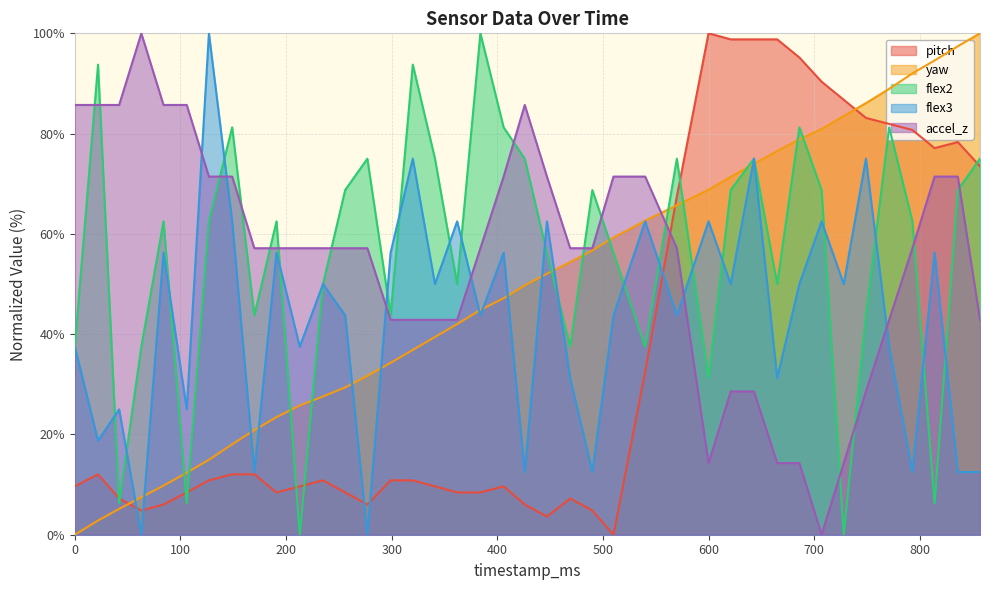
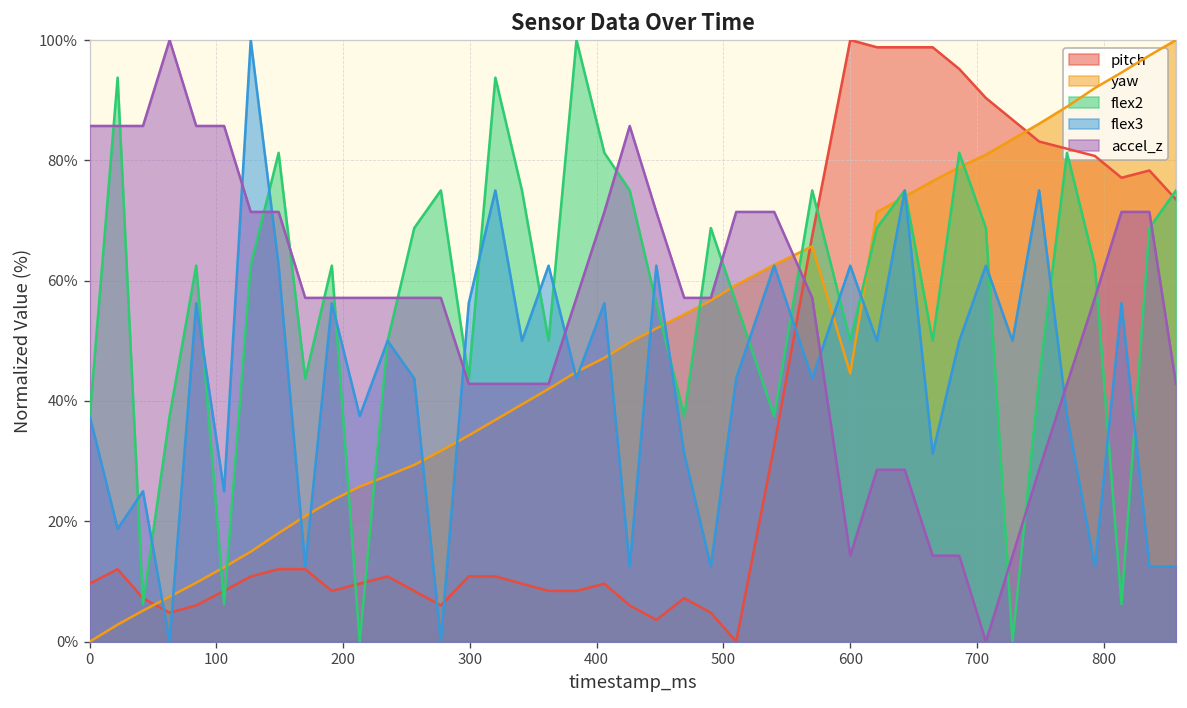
yaw, 600: 69% -> 45%
flex2, 600: 31% -> 50%
